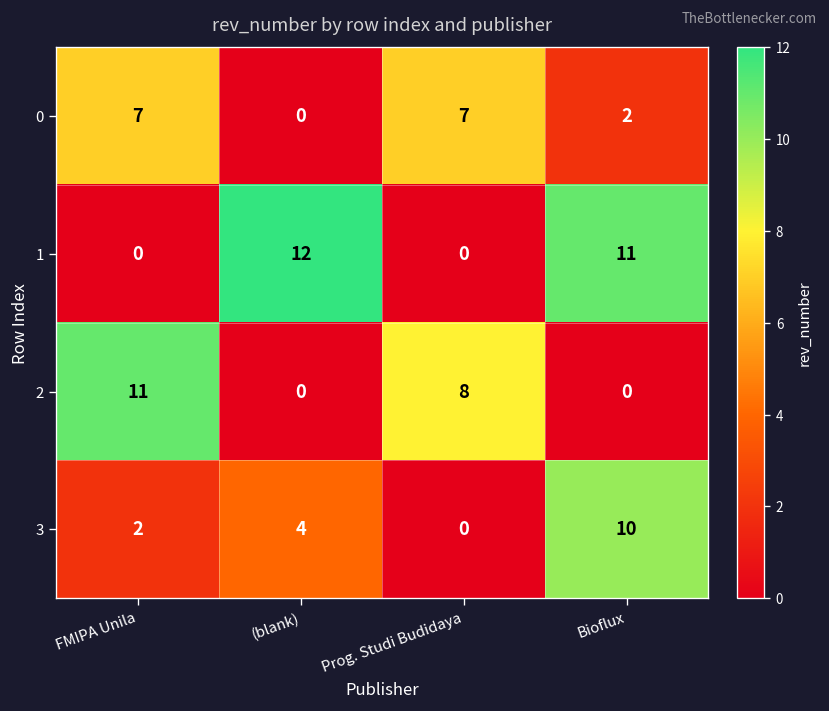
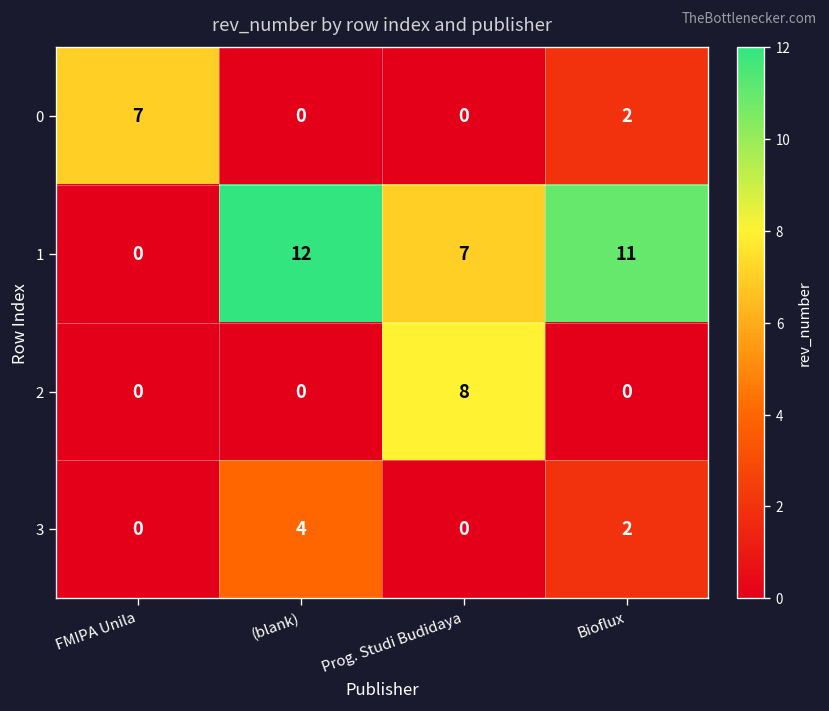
0, Prog. Studi Budidaya: 7 -> 0
1, Prog. Studi Budidaya: 0 -> 7
2, FMIPA Unila: 11 -> 0
3, FMIPA Unila: 2 -> 0
3, Bioflux: 10 -> 2
